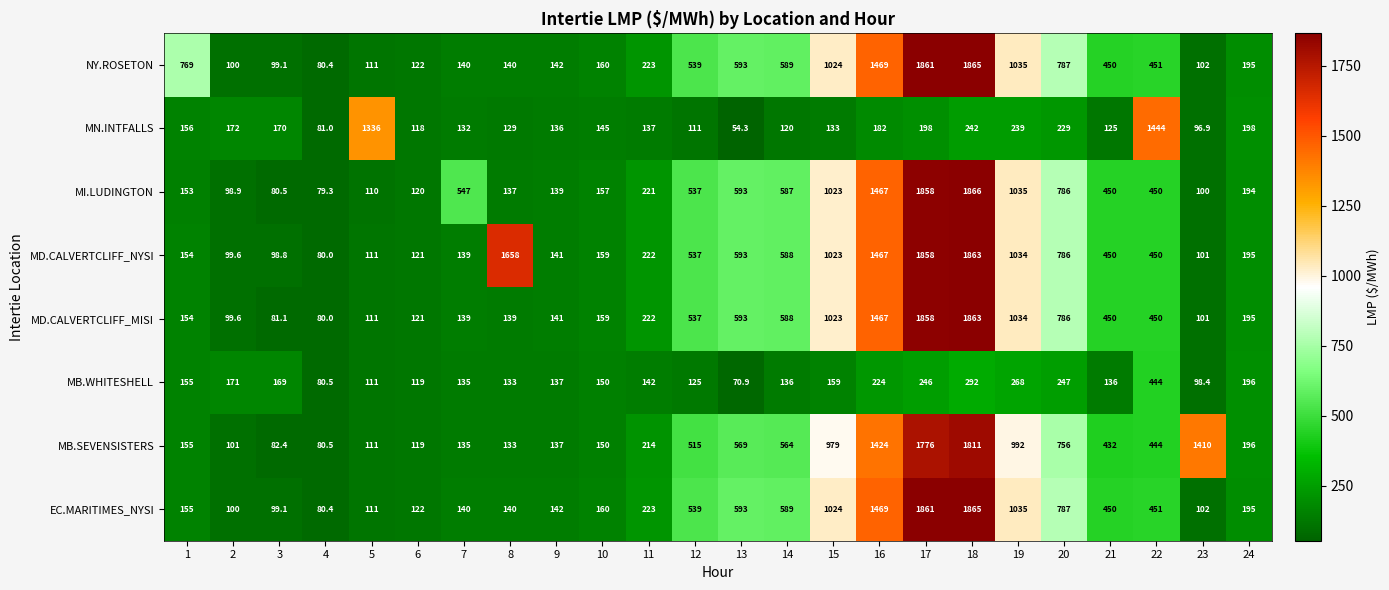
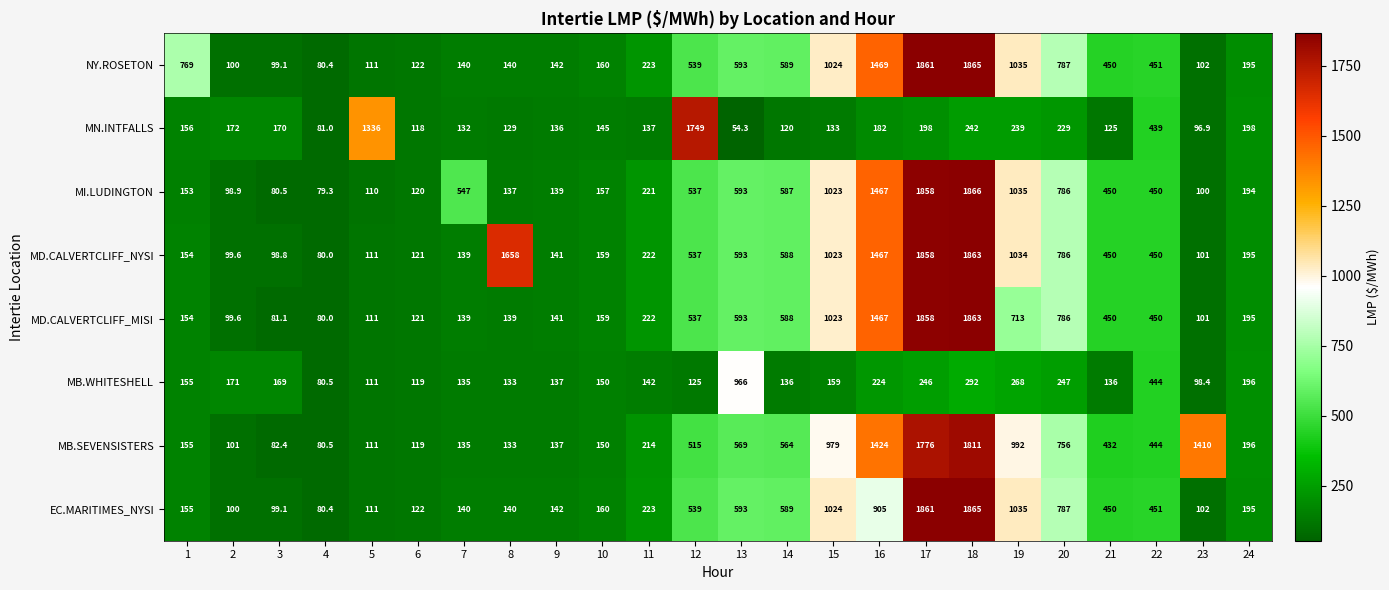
MN.INTFALLS, 12: 111 -> 1749
MN.INTFALLS, 22: 1444 -> 439
MD.CALVERTCLIFF_MISI, 19: 1034 -> 713
MB.WHITESHELL, 13: 70.9 -> 966
EC.MARITIMES_NYSI, 16: 1469 -> 905
